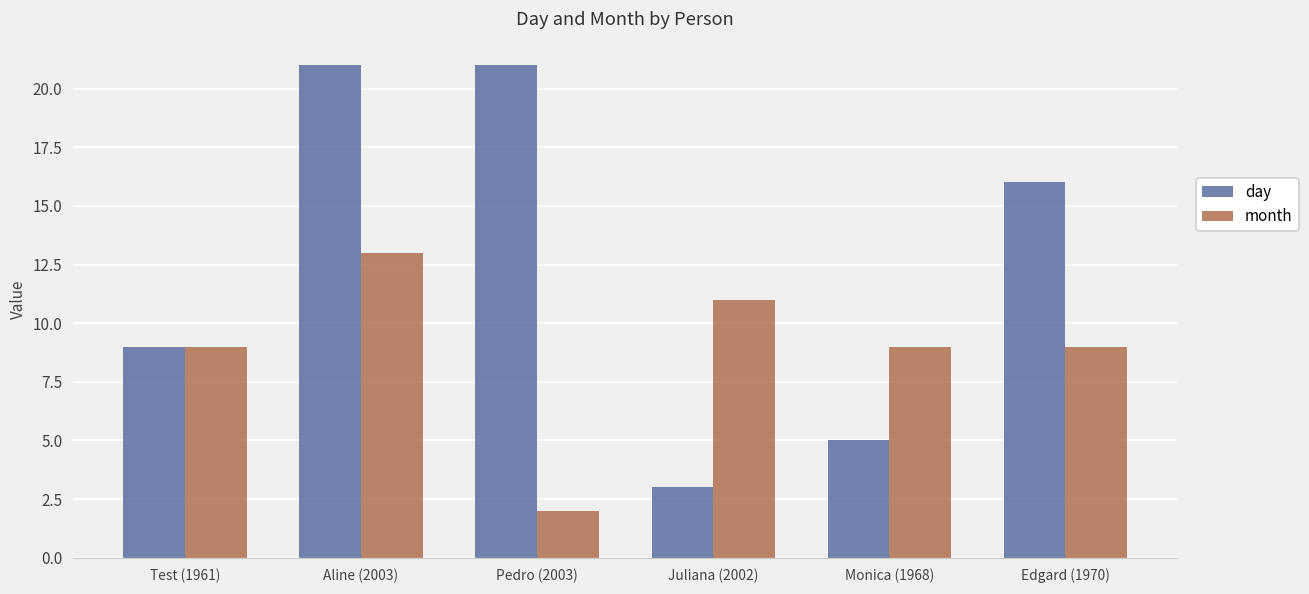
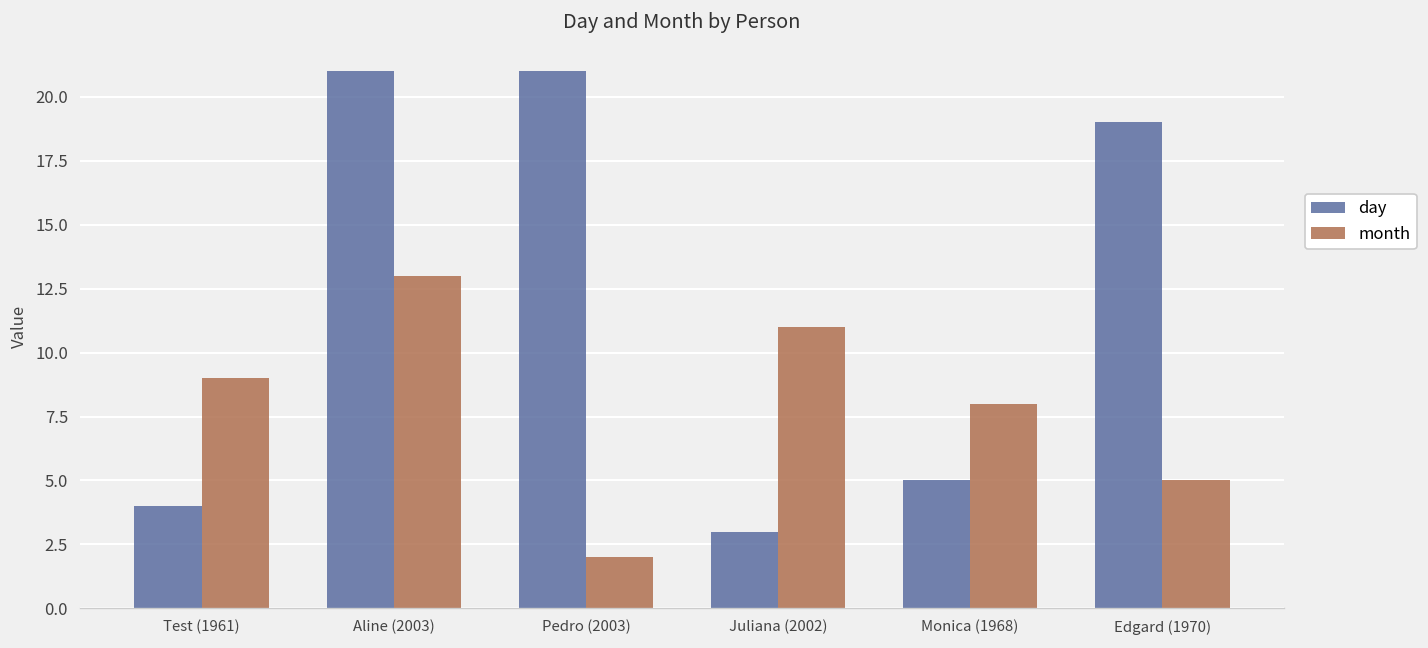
day, Test (1961): 9 -> 4
month, Monica (1968): 9 -> 8
day, Edgard (1970): 16 -> 19
month, Edgard (1970): 9 -> 5
